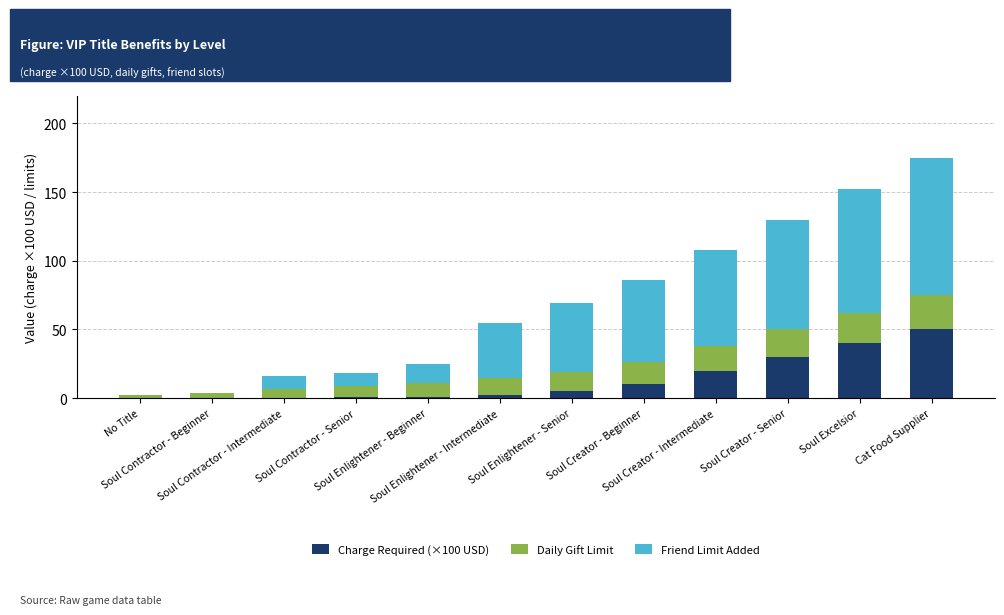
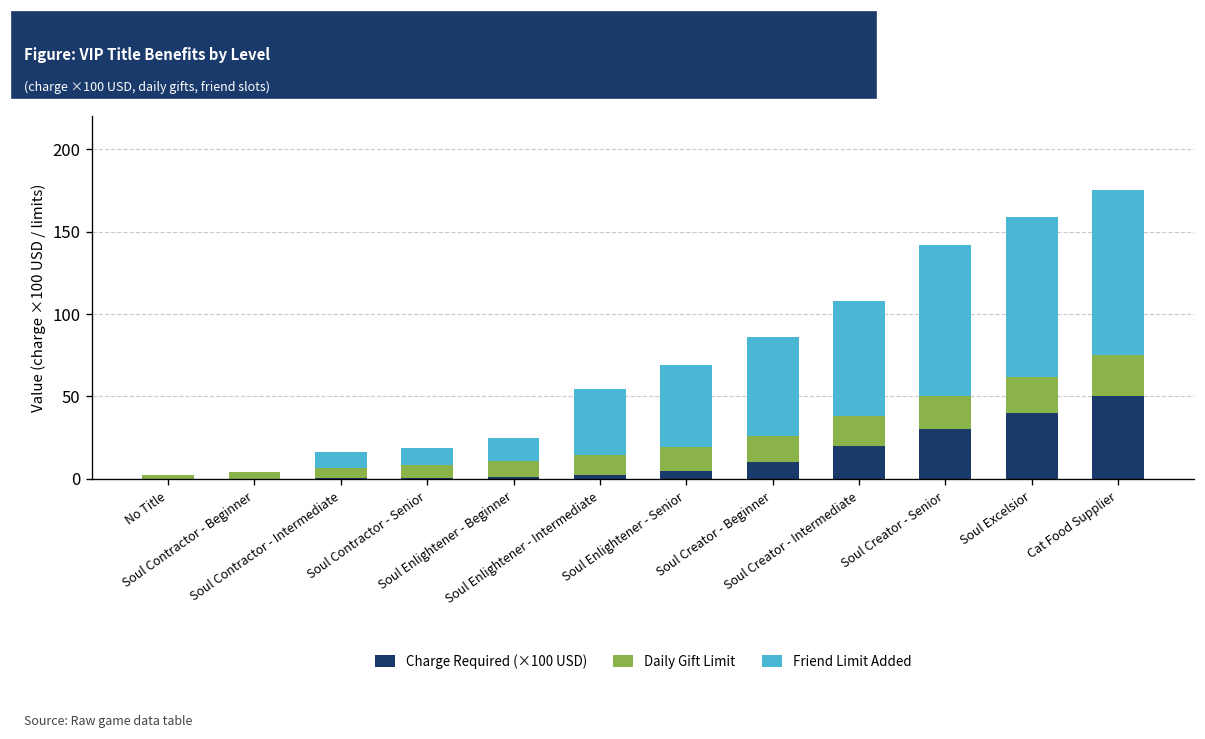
Friend Limit Added, Soul Creator - Senior: 80 -> 92
Friend Limit Added, Soul Excelsior: 90 -> 97
